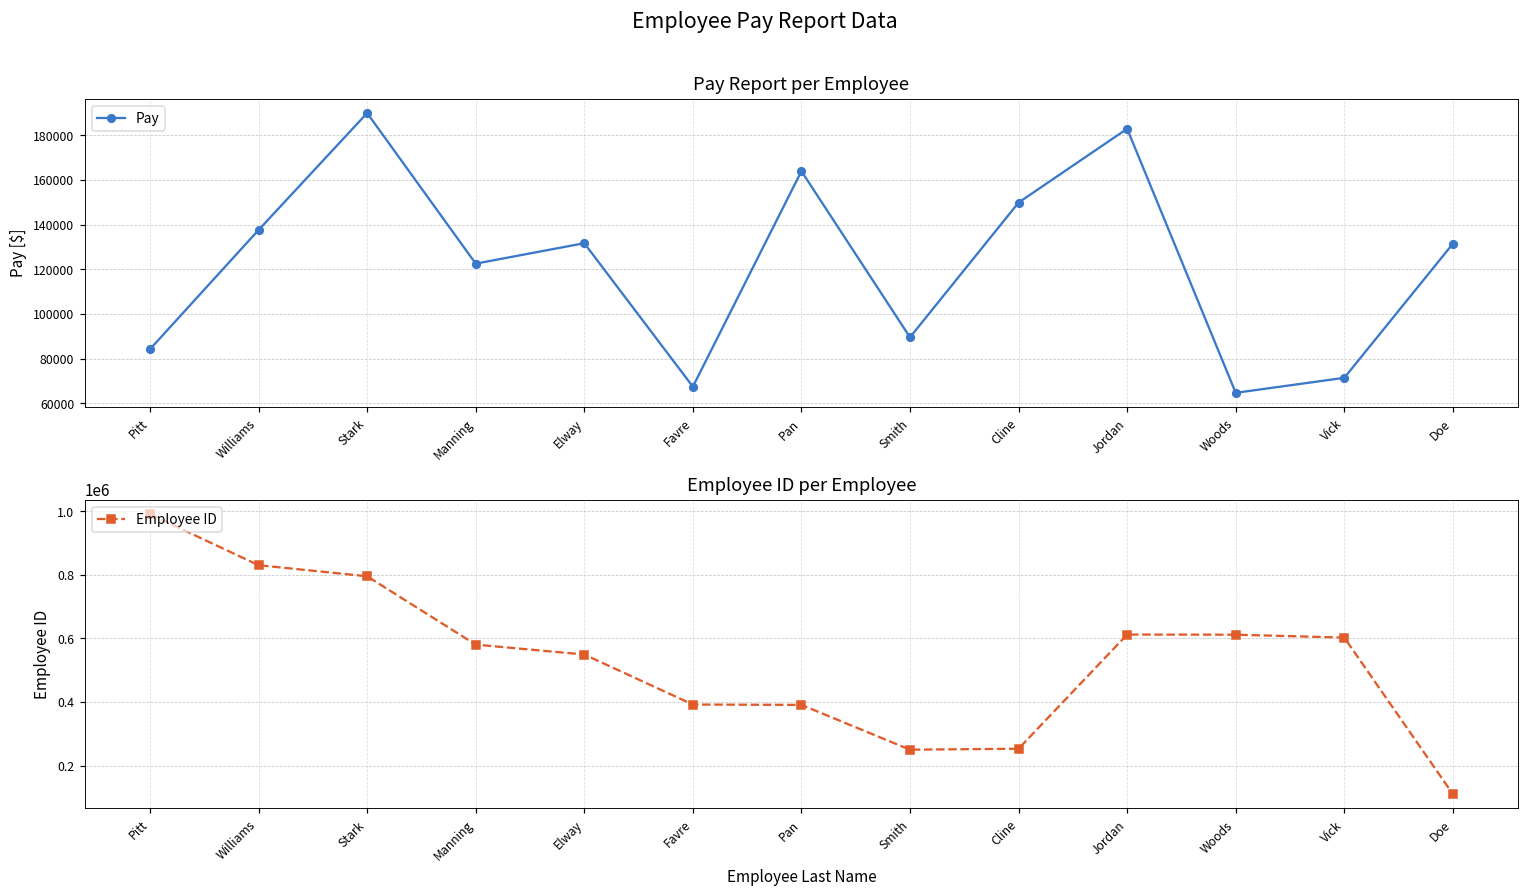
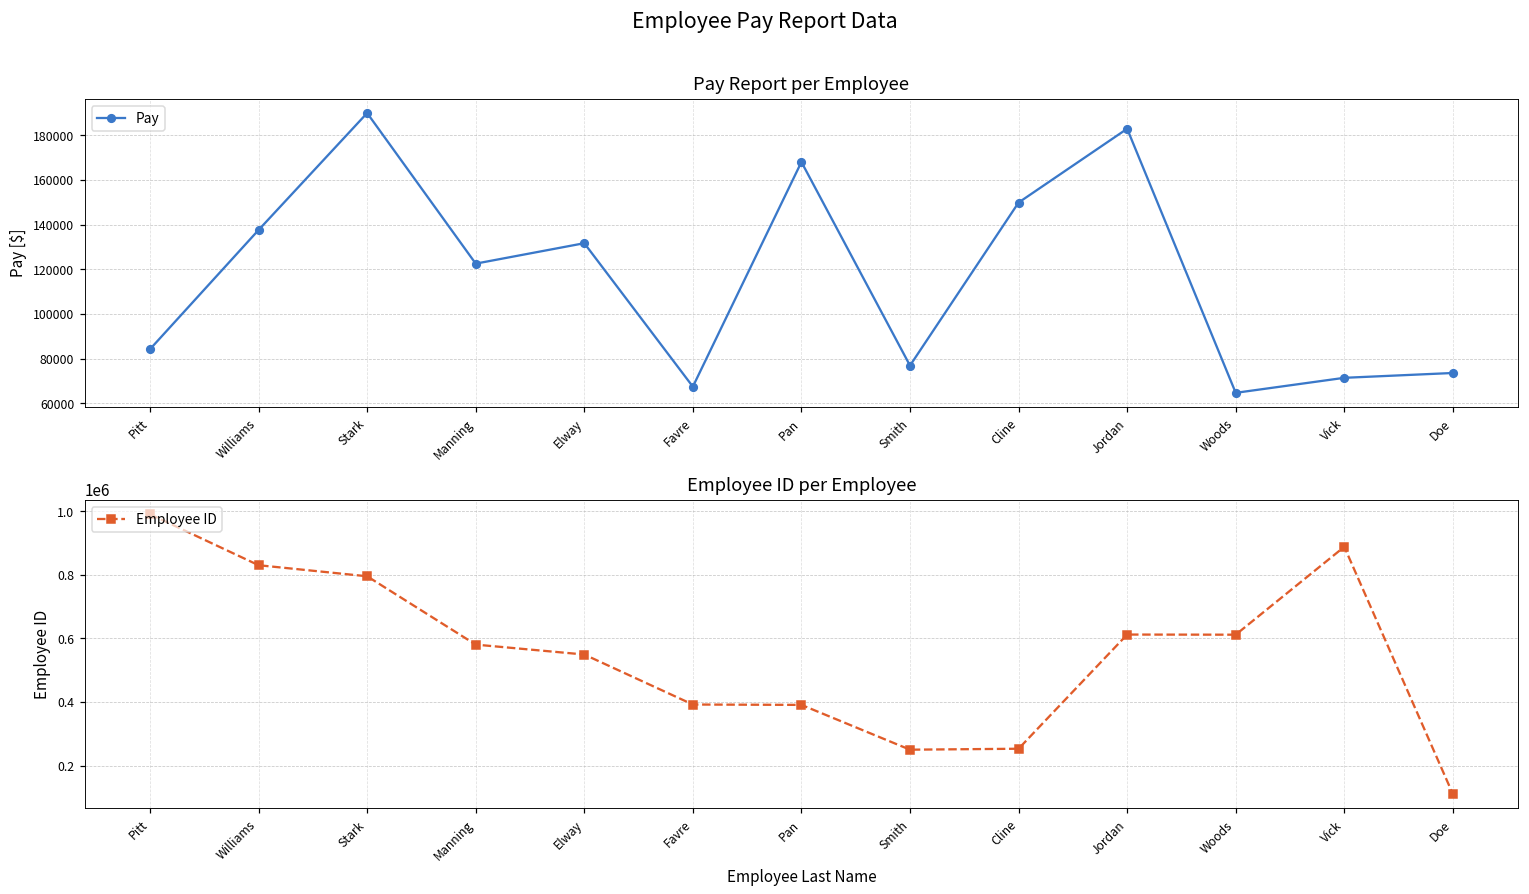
Pay Report per Employee, Pan: 164000 -> 168000
Pay Report per Employee, Smith: 90000 -> 77000
Pay Report per Employee, Doe: 132000 -> 74000
Employee ID per Employee, Vick: 600000 -> 890000
